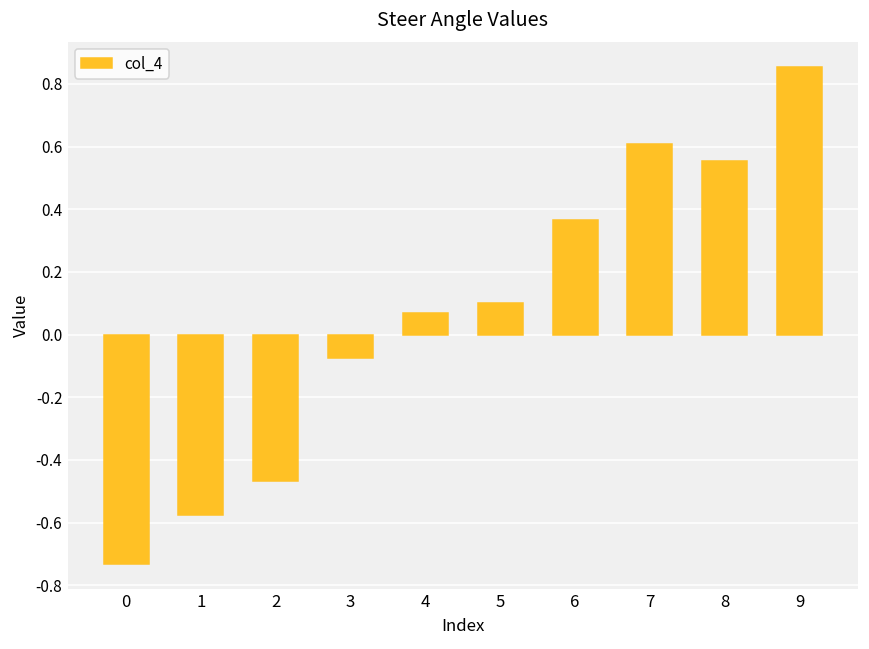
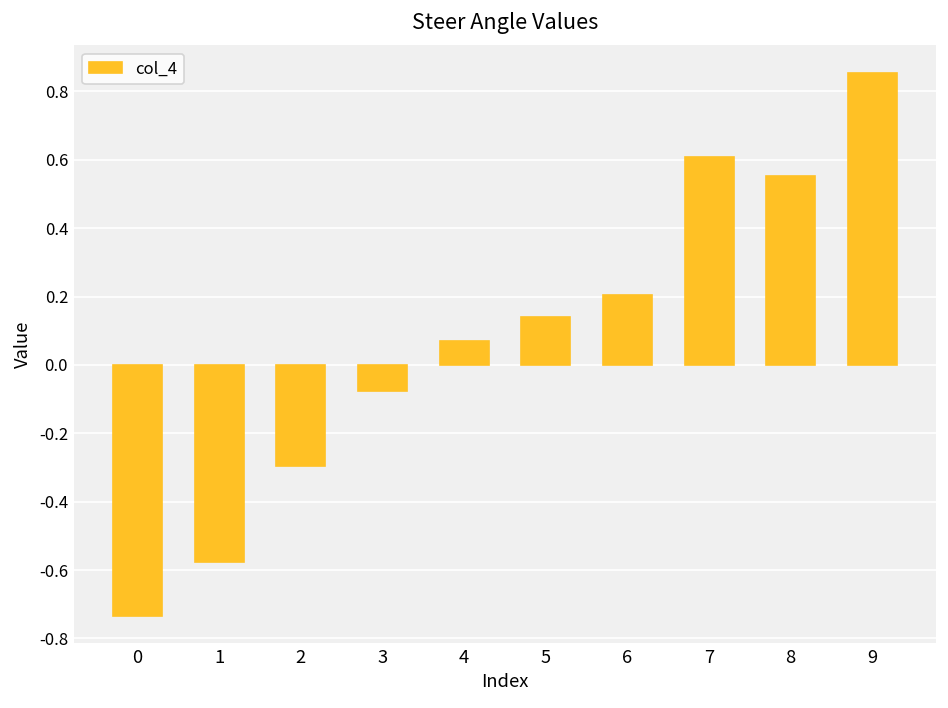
2: -0.47 -> -0.30
5: 0.10 -> 0.14
6: 0.37 -> 0.21
